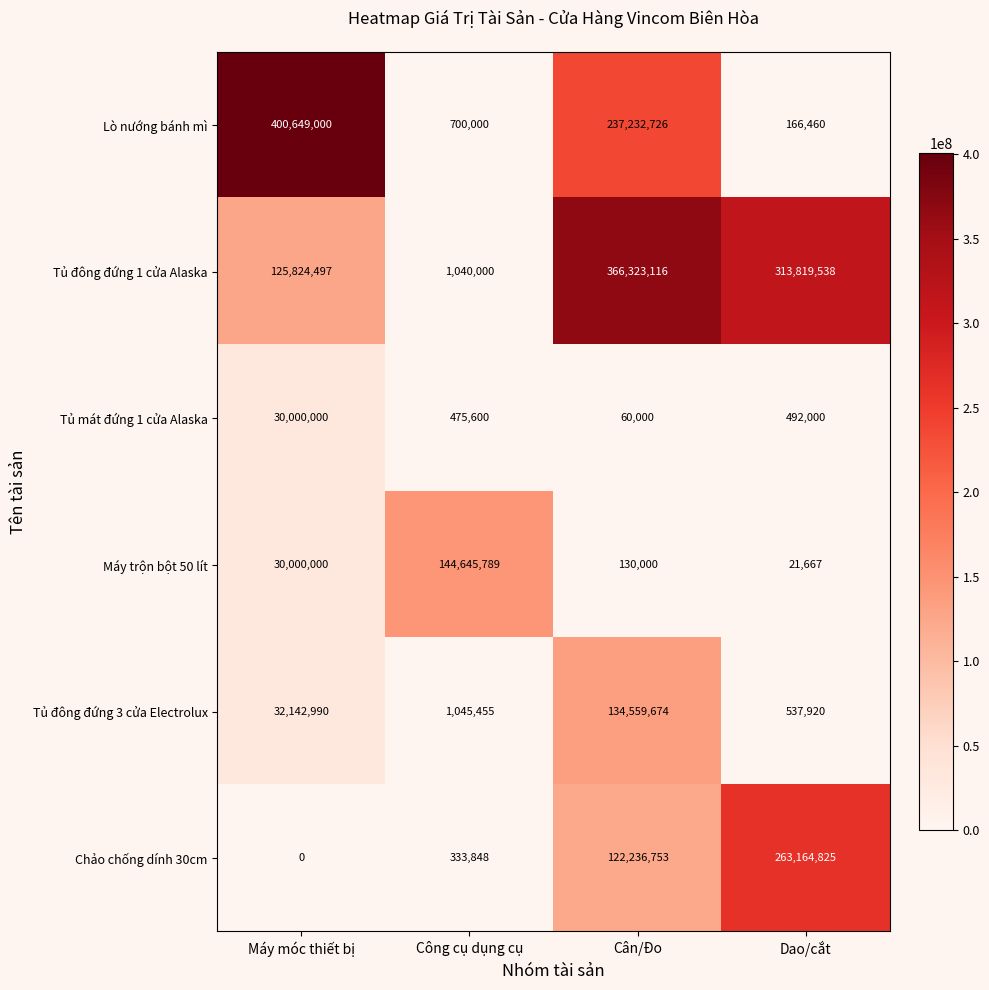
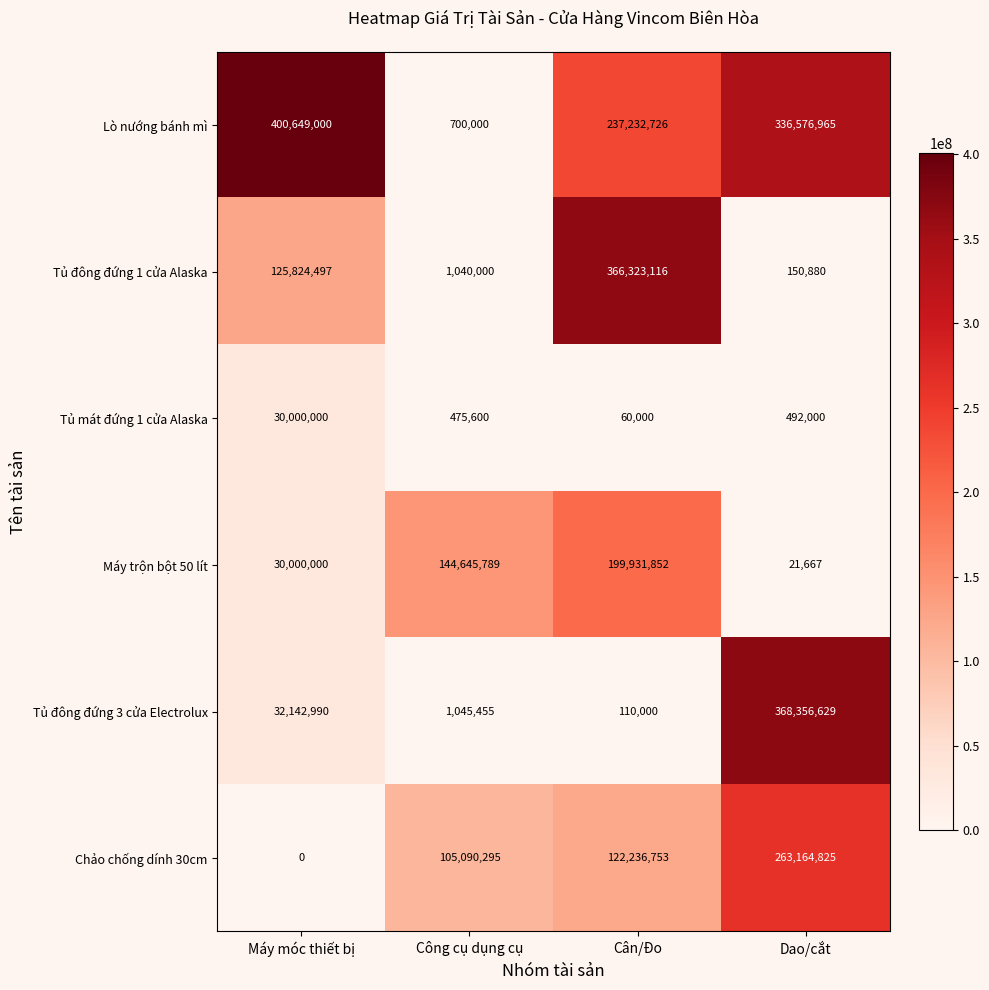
Lò nướng bánh mì, Dao/cắt: 166,460 -> 336,576,965
Tủ đông đứng 1 cửa Alaska, Dao/cắt: 313,819,538 -> 150,880
Máy trộn bột 50 lít, Cân/Đo: 130,000 -> 199,931,852
Tủ đông đứng 3 cửa Electrolux, Cân/Đo: 134,559,674 -> 110,000
Tủ đông đứng 3 cửa Electrolux, Dao/cắt: 537,920 -> 368,356,629
Chảo chống dính 30cm, Công cụ dụng cụ: 333,848 -> 105,090,295
